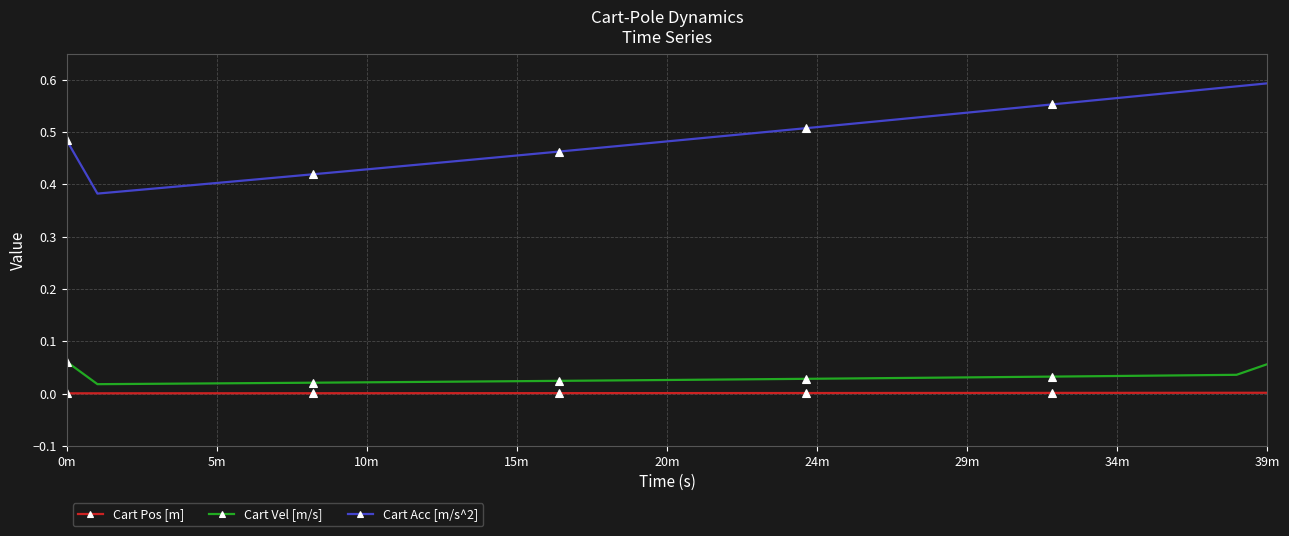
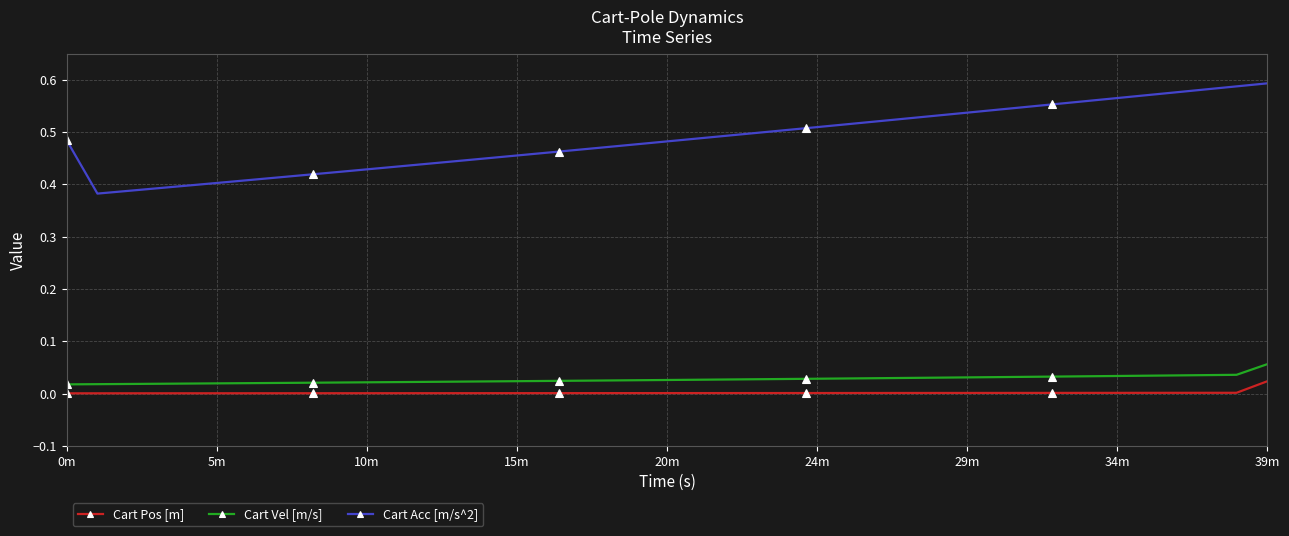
Cart Vel [m/s], 0m: 0.06 -> 0.02
Cart Pos [m], 39m: 0.00 -> 0.02
